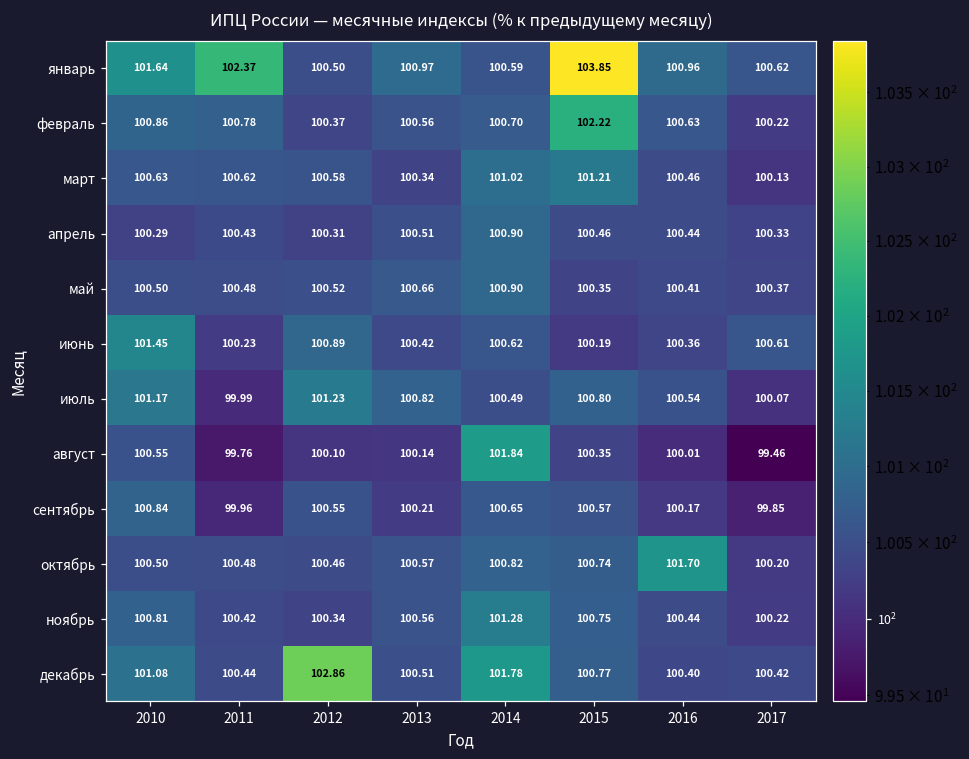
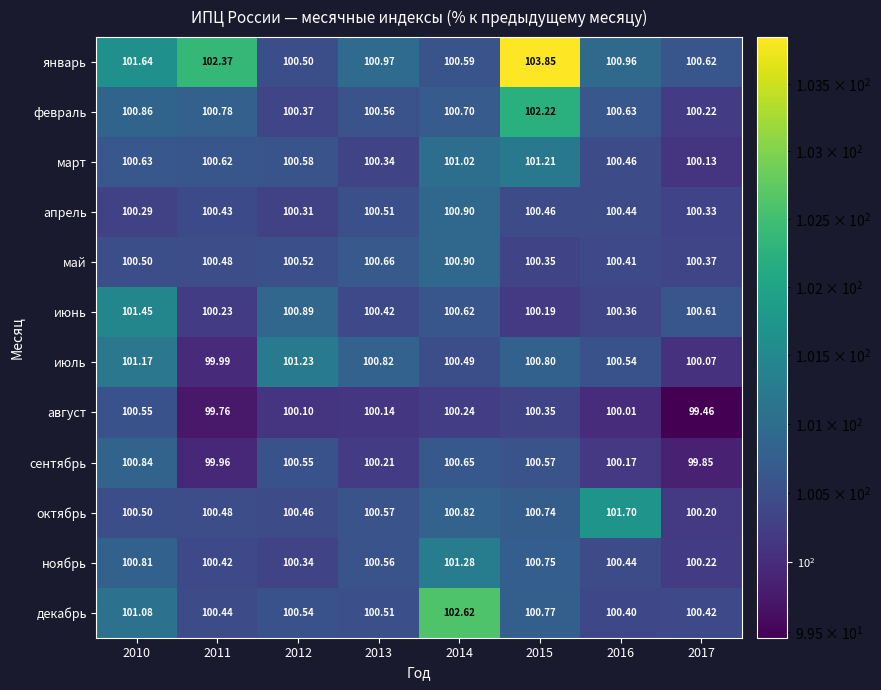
август, 2014: 101.84 -> 100.24
декабрь, 2012: 102.86 -> 100.54
декабрь, 2014: 101.78 -> 102.62
